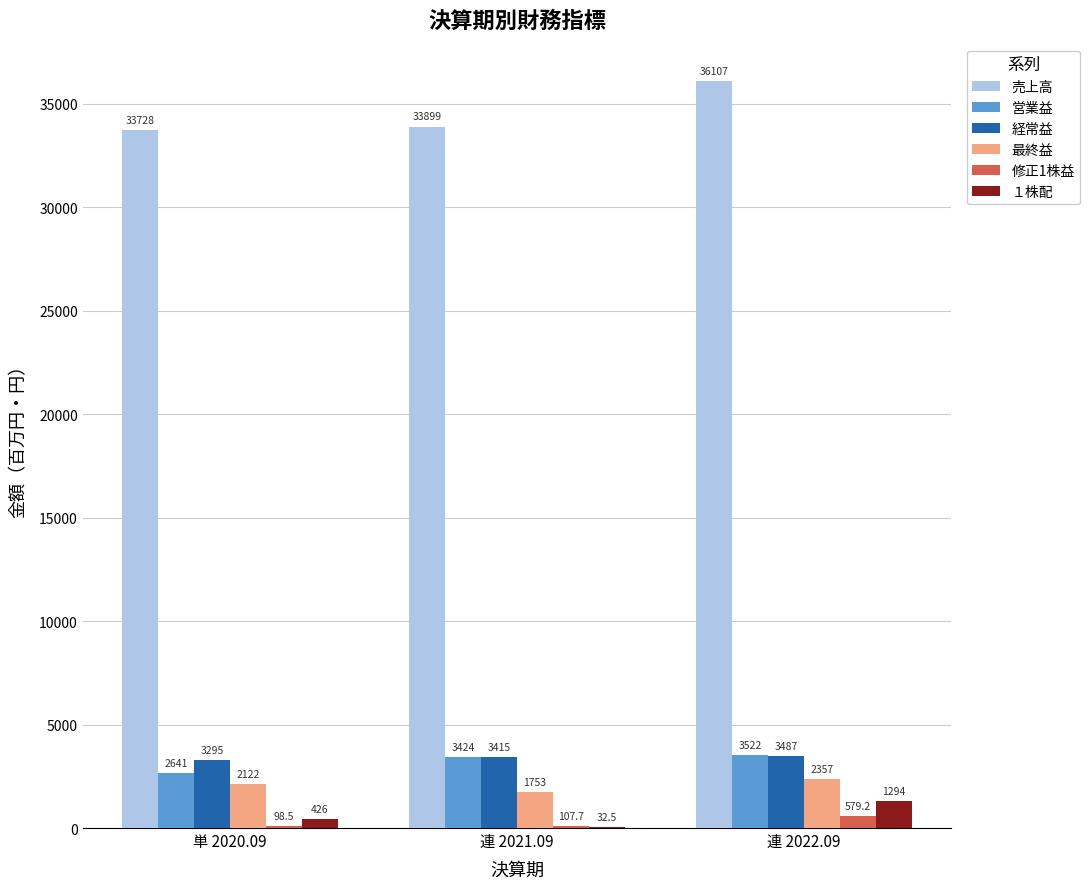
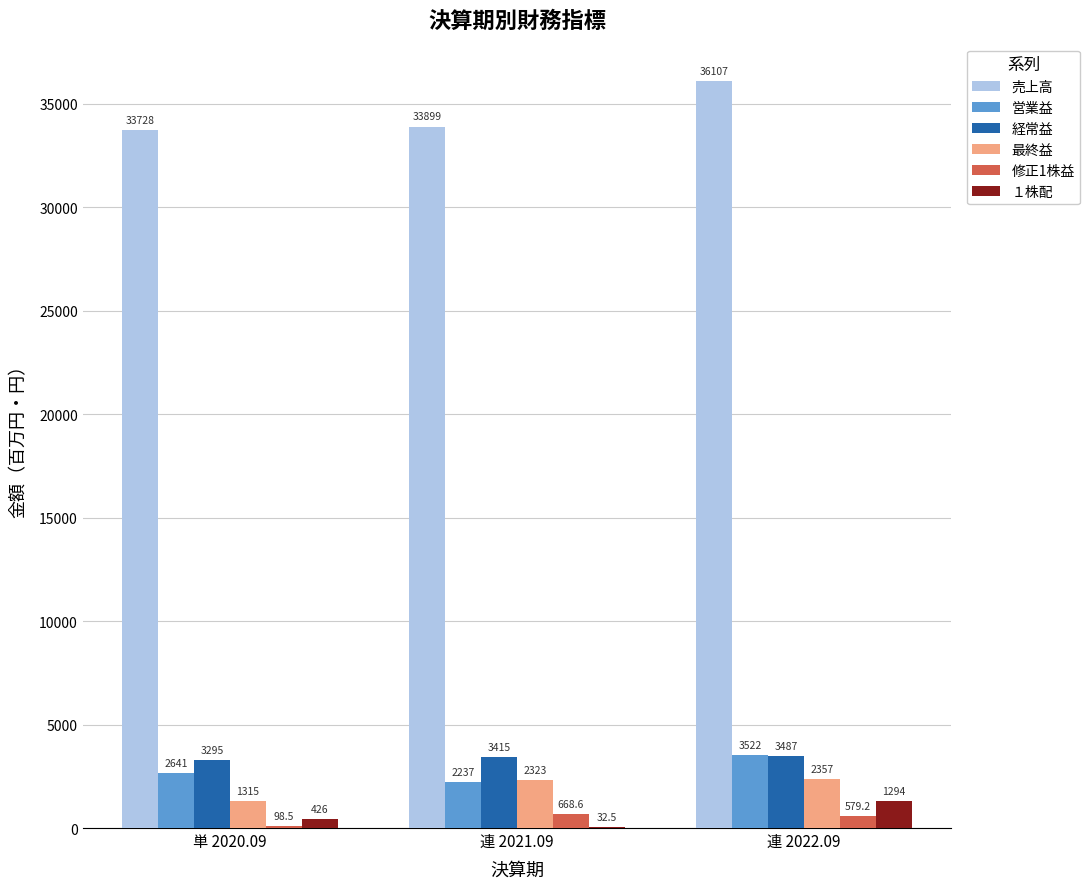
最終益, 単 2020.09: 2122 -> 1315
営業益, 連 2021.09: 3424 -> 2237
最終益, 連 2021.09: 1753 -> 2323
修正1株益, 連 2021.09: 107.7 -> 668.6
